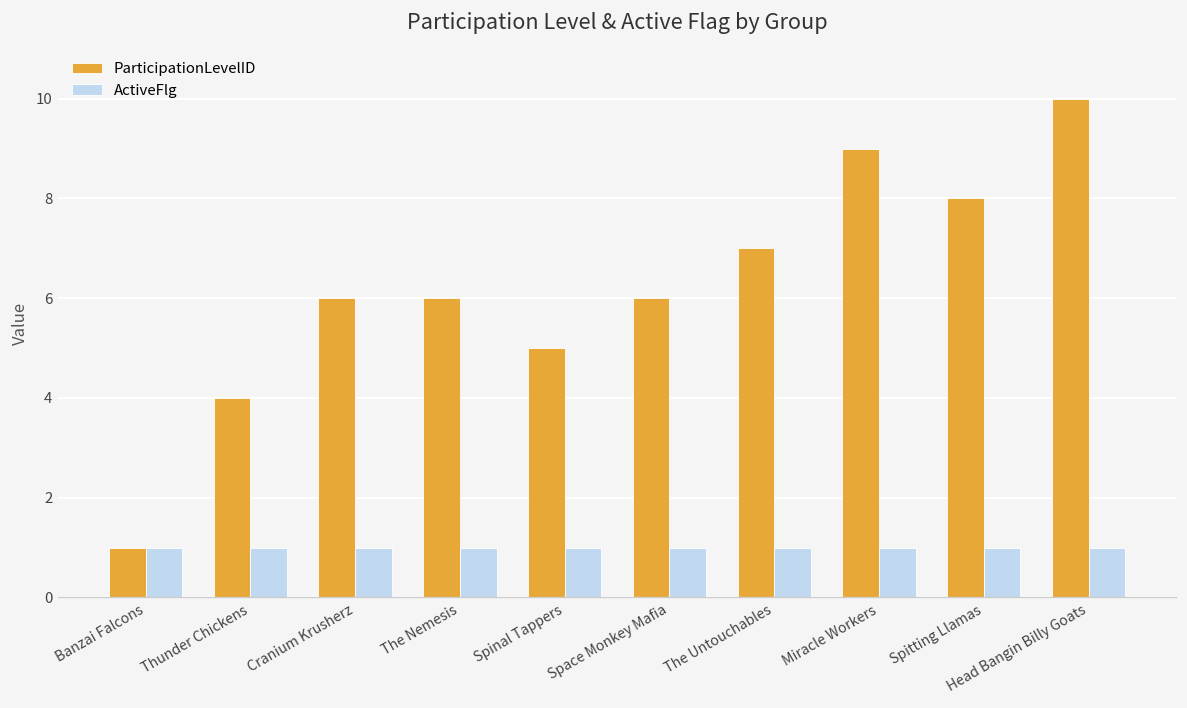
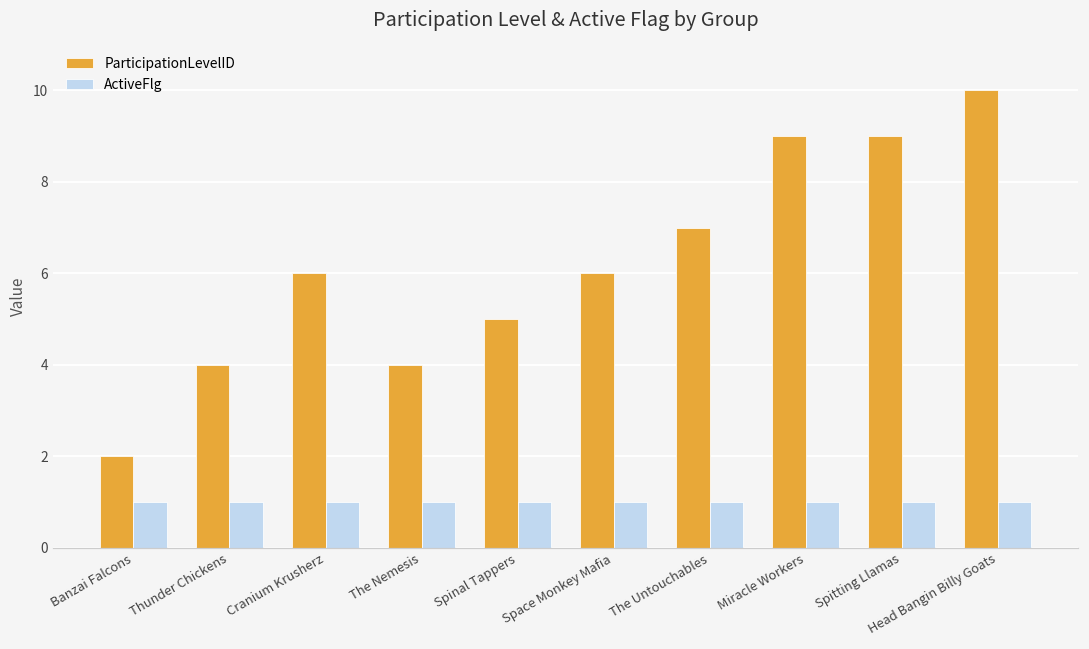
ParticipationLevelID, Banzai Falcons: 1 -> 2
ParticipationLevelID, The Nemesis: 6 -> 4
ParticipationLevelID, Spitting Llamas: 8 -> 9
